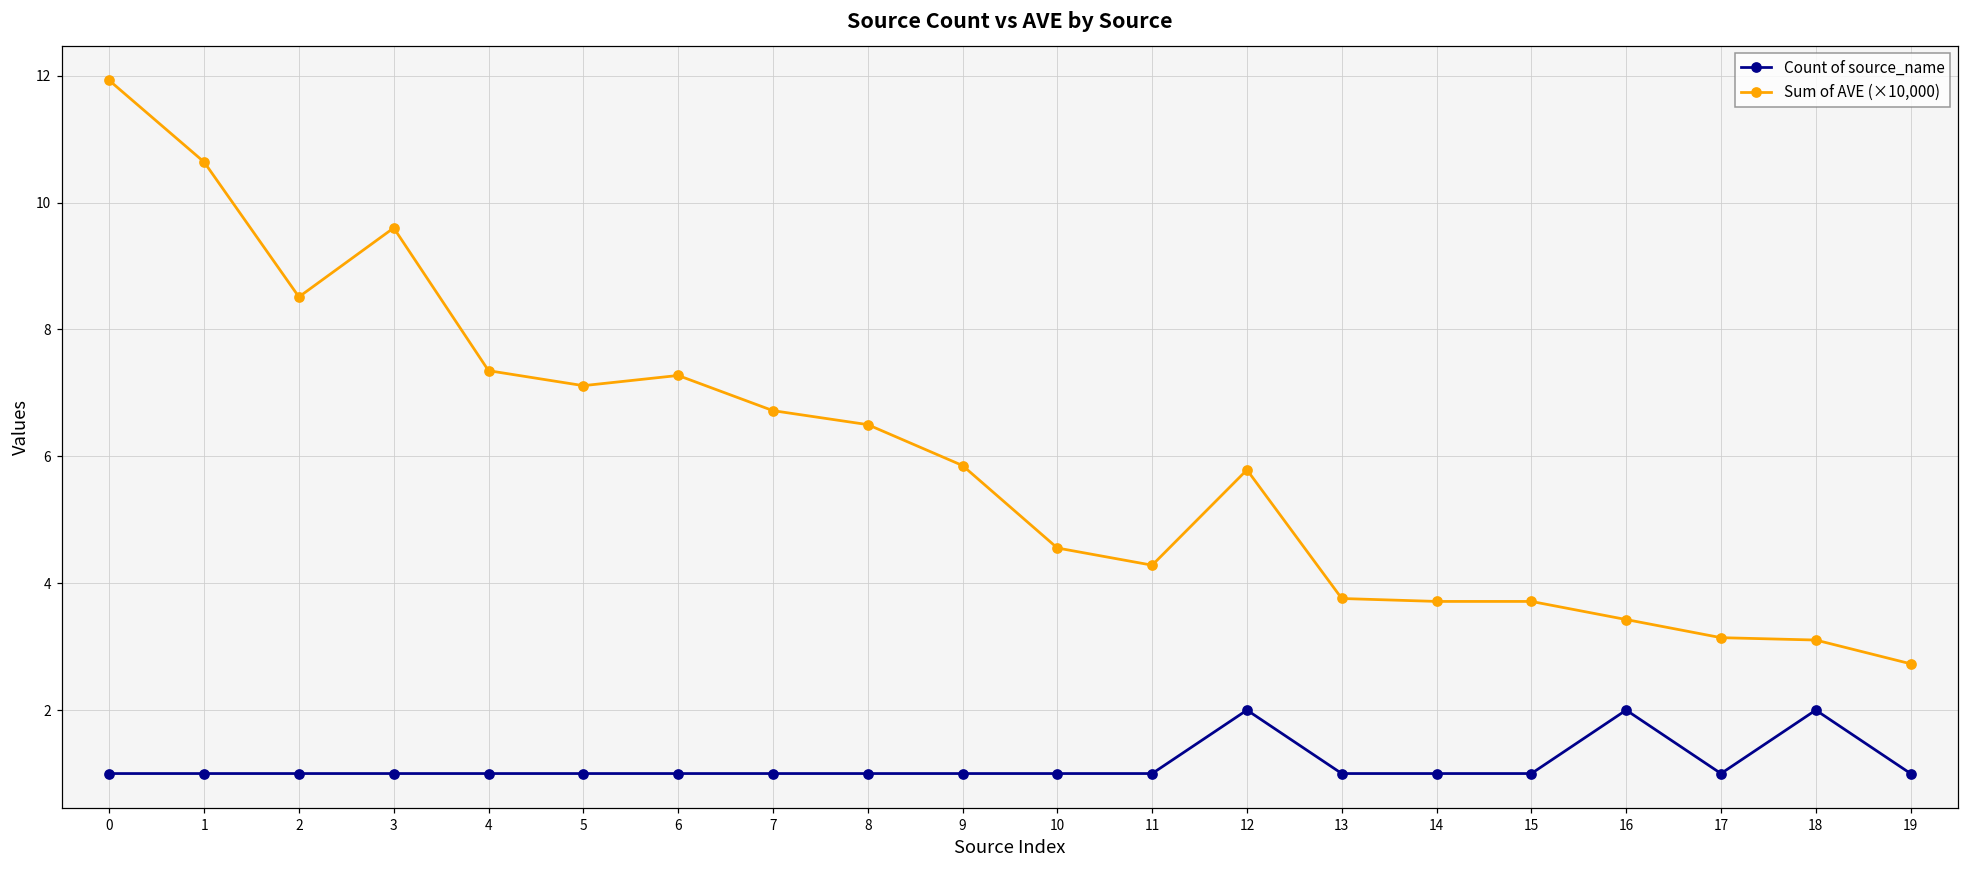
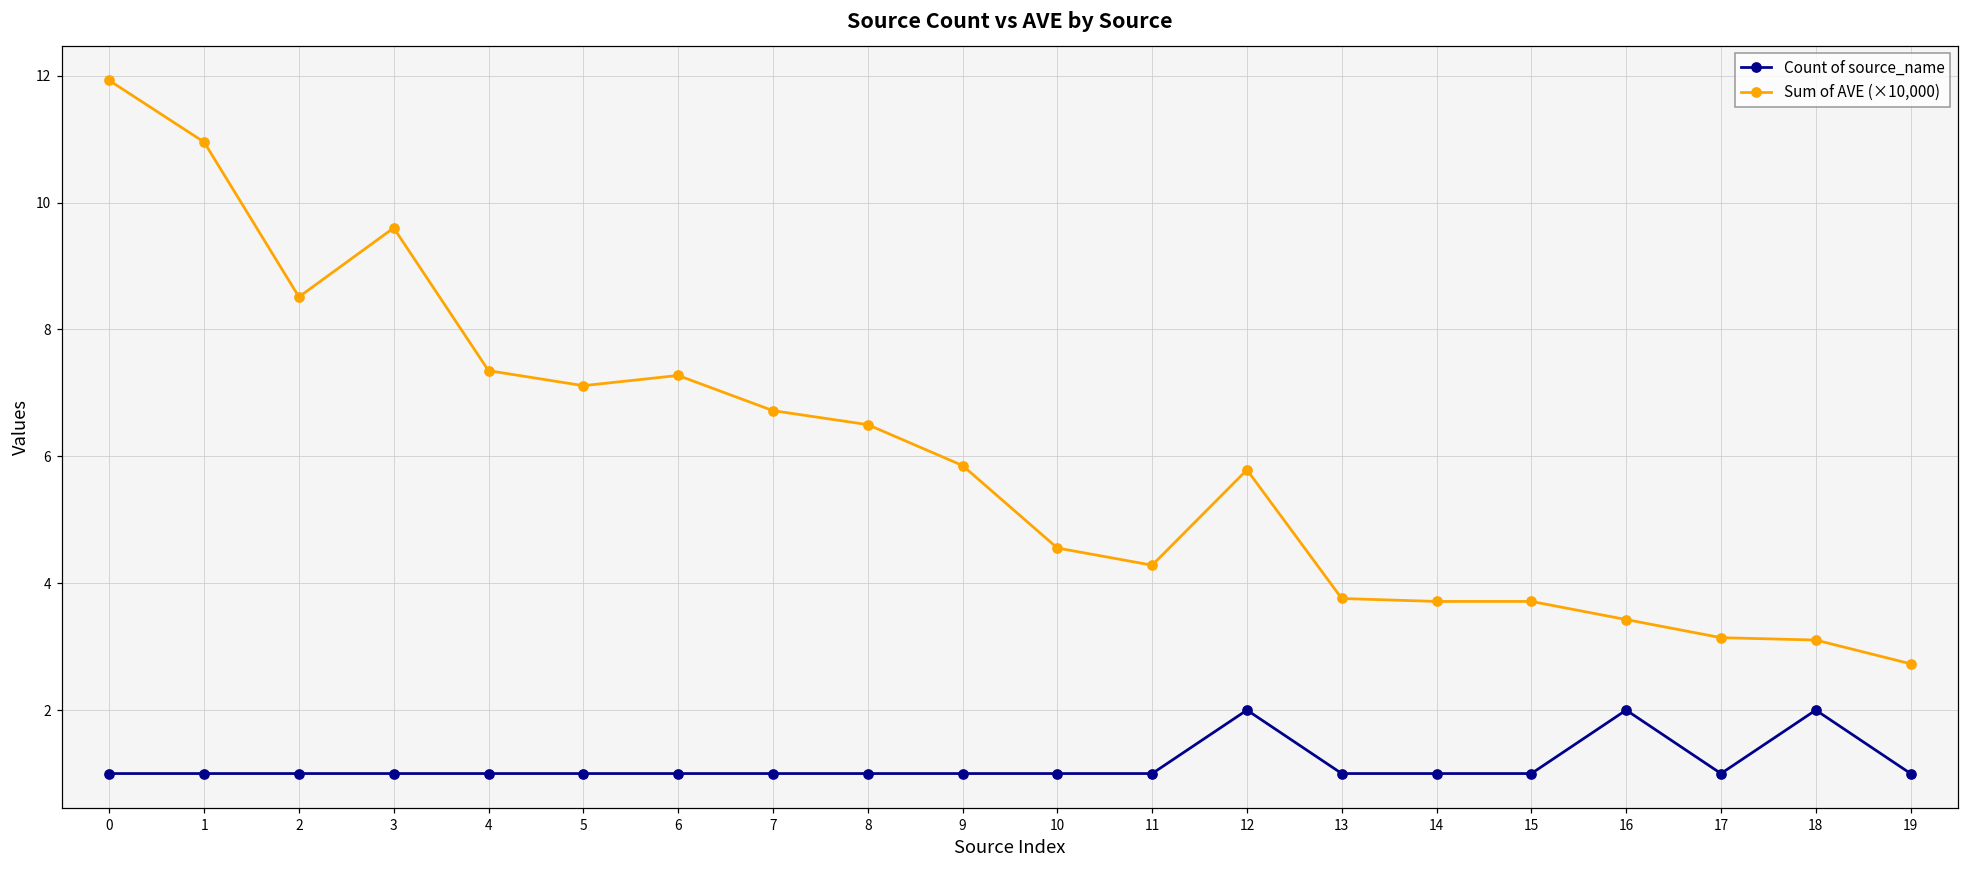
Sum of AVE (×10,000), 1: 10.6 -> 11.0
